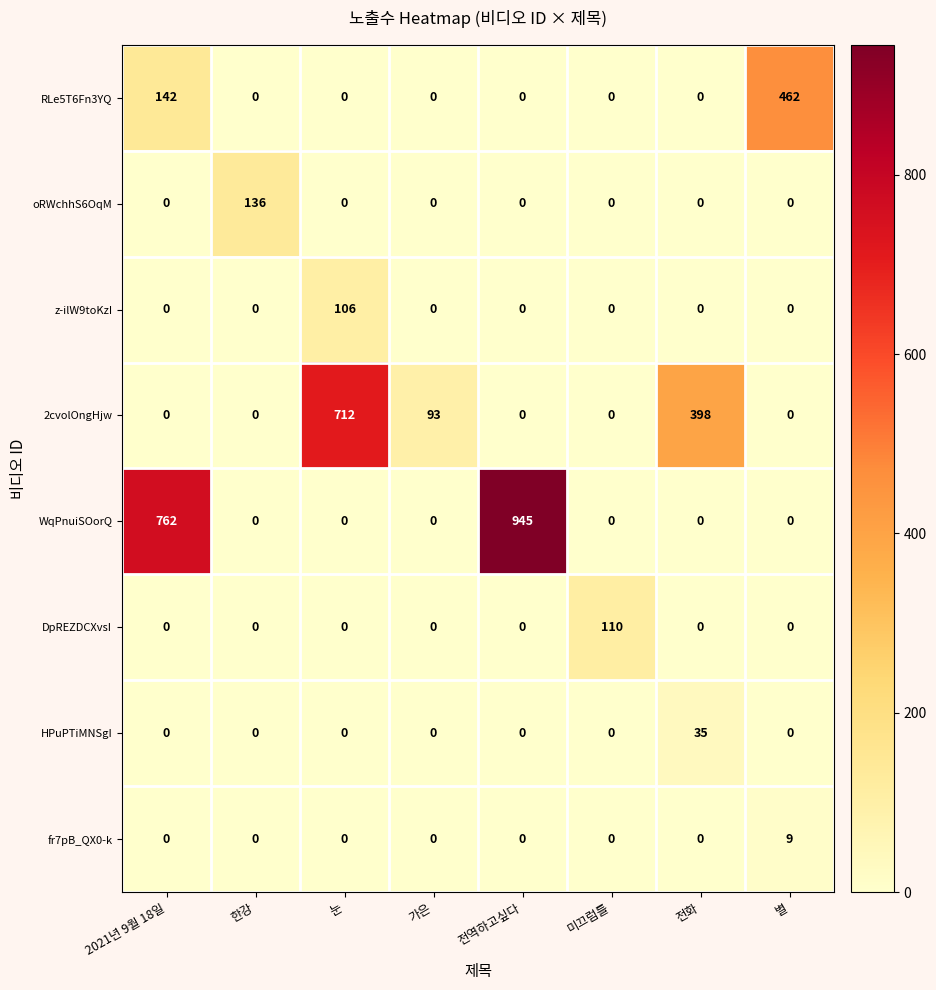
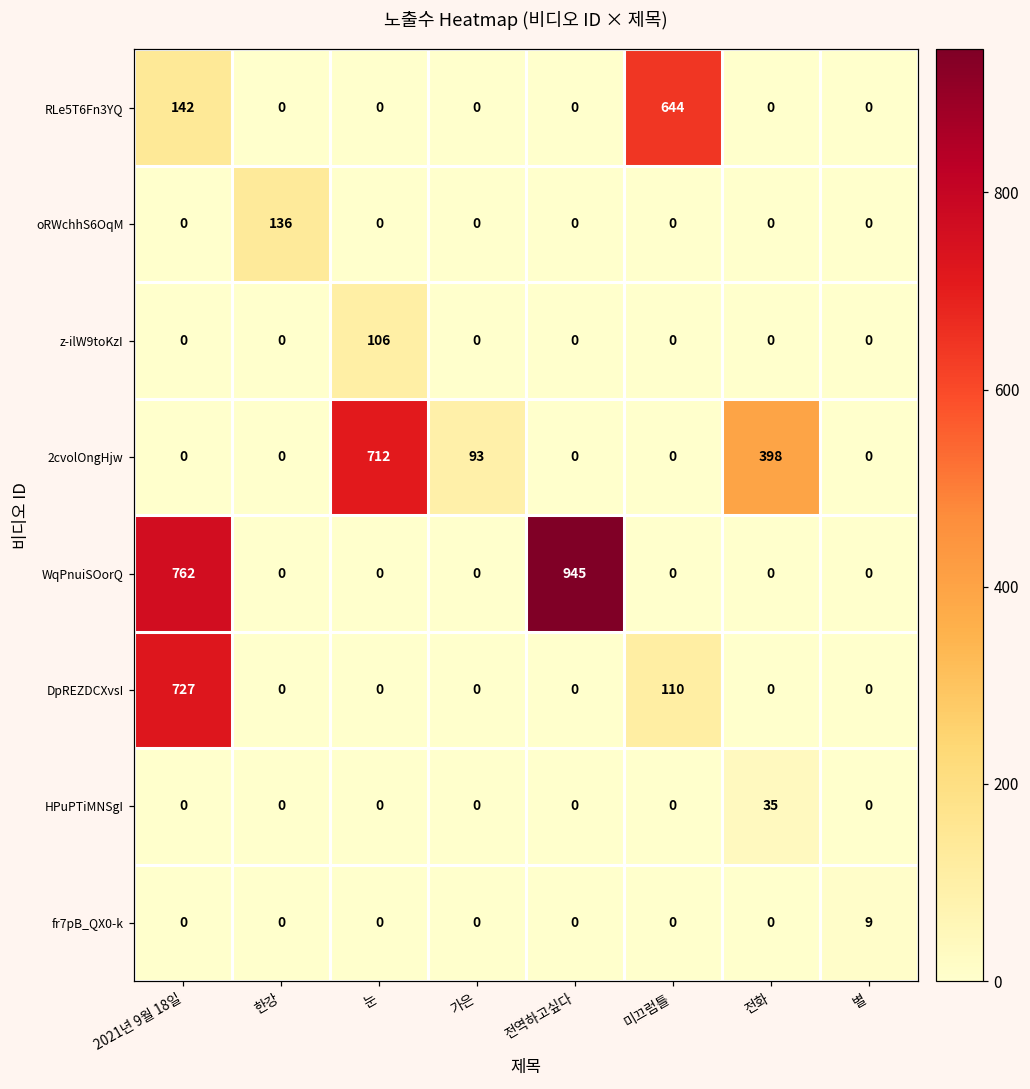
RLe5T6Fn3YQ, 미끄럼틀: 0 -> 644
RLe5T6Fn3YQ, 별: 462 -> 0
DpREZDCXvsI, 2021년 9월 18일: 0 -> 727
